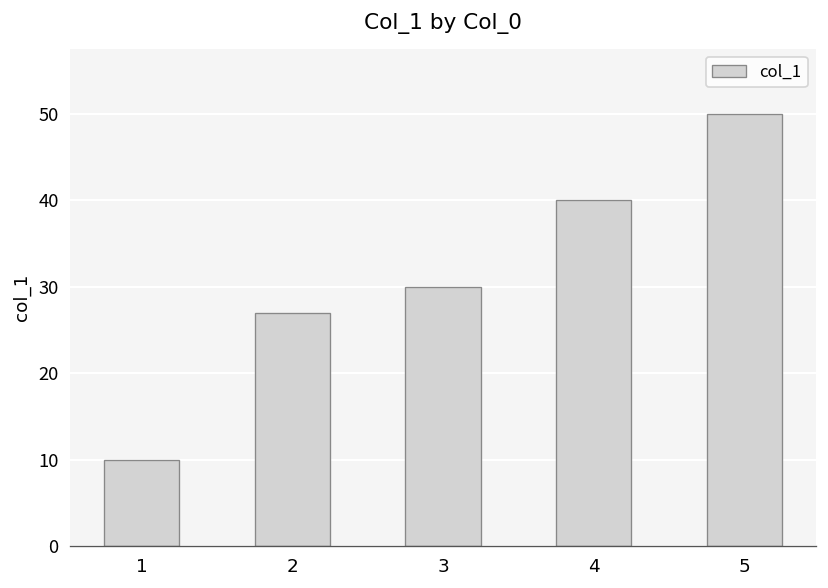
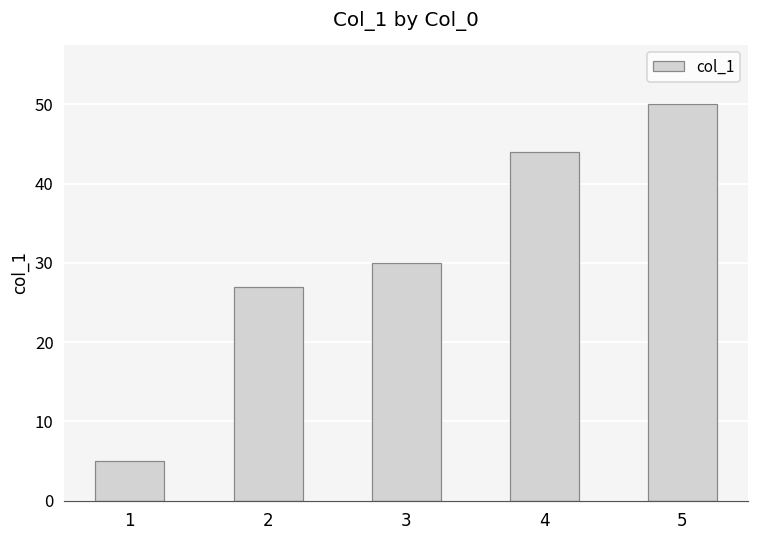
1: 10 -> 5
4: 40 -> 44
